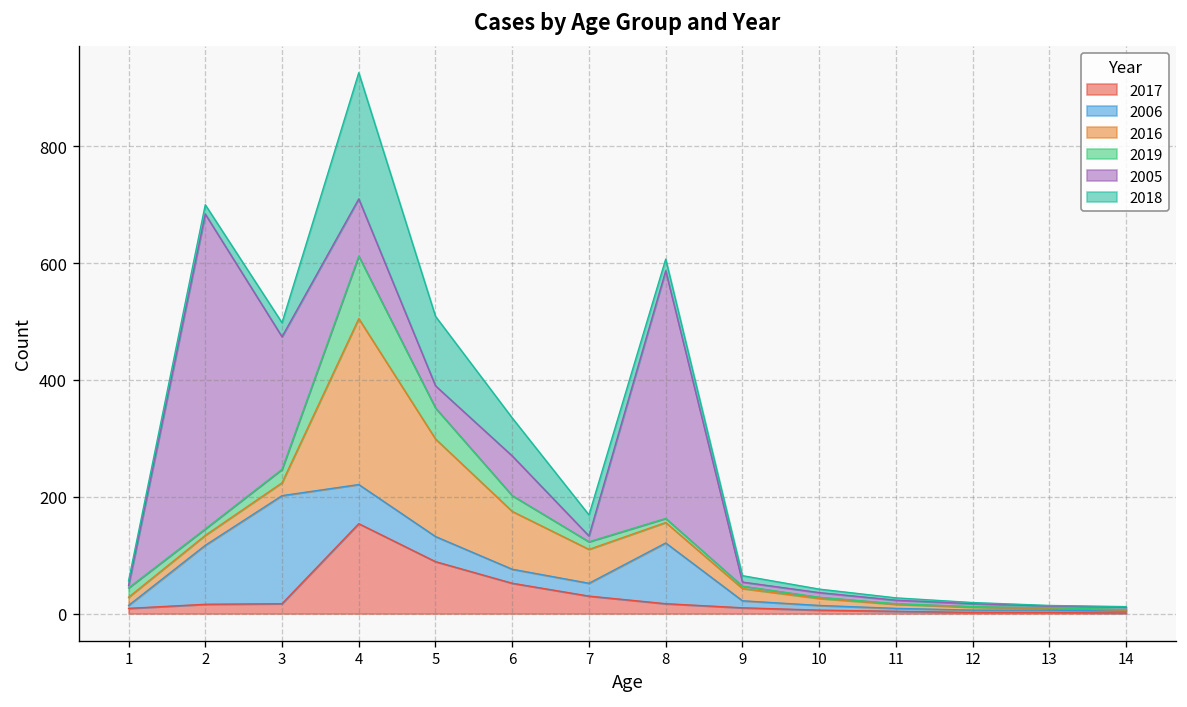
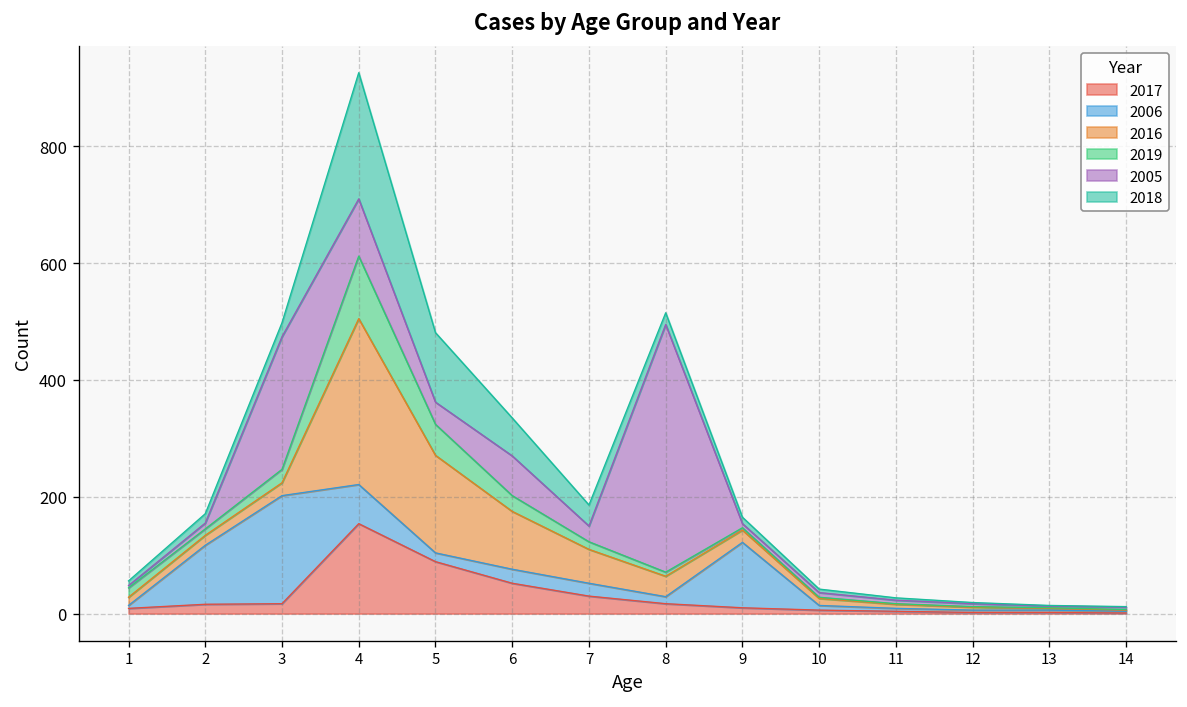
2005, 2: 540 -> 10
2006, 5: 40 -> 20
2005, 7: 10 -> 30
2006, 8: 100 -> 10
2006, 9: 10 -> 110
